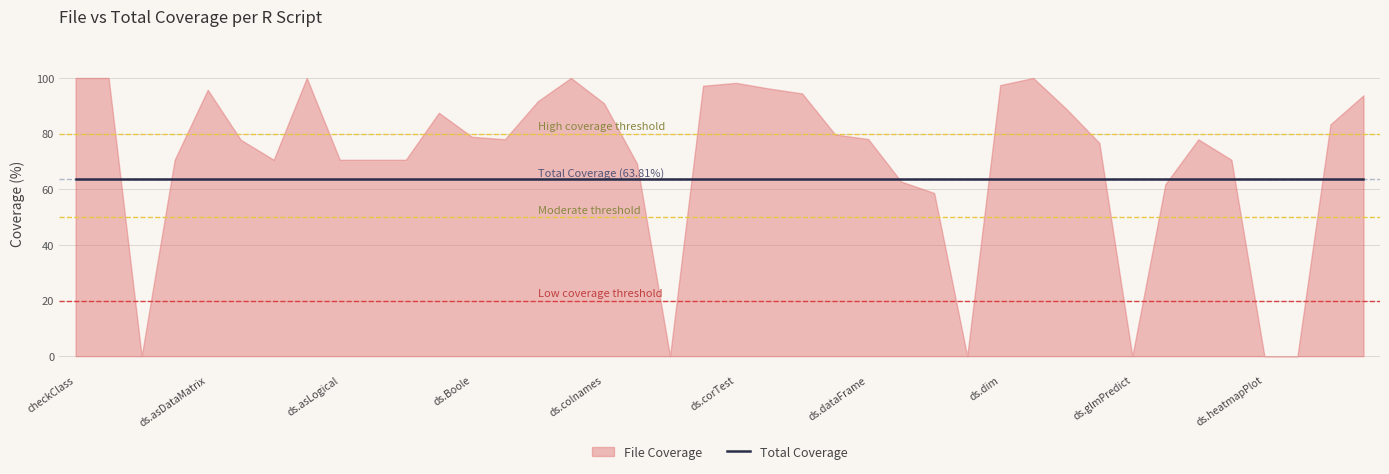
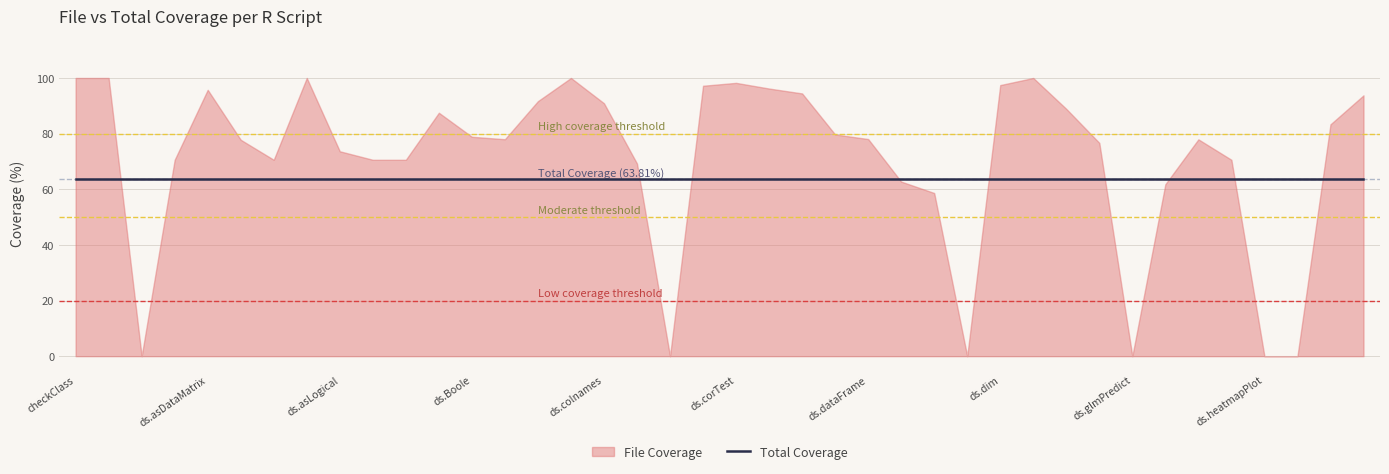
File Coverage, ds.asLogical: 71 -> 74
